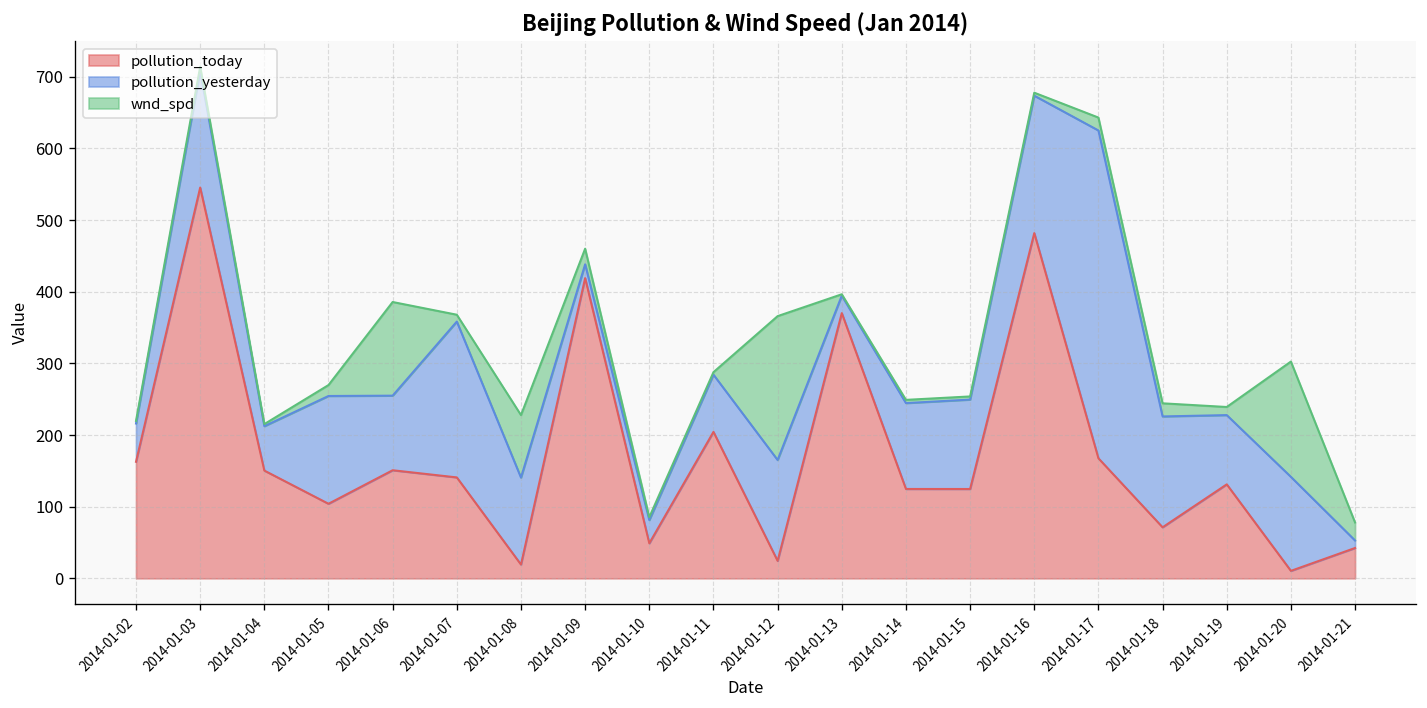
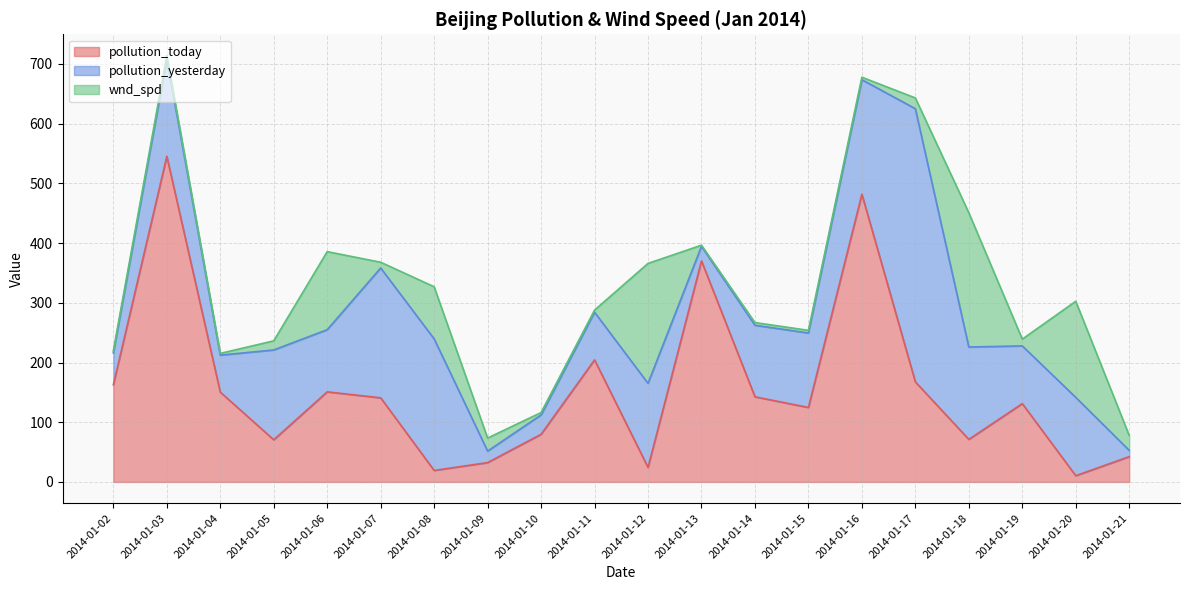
pollution_today, 2014-01-05: 100 -> 70
pollution_yesterday, 2014-01-08: 120 -> 220
pollution_today, 2014-01-09: 420 -> 30
pollution_today, 2014-01-10: 50 -> 80
pollution_today, 2014-01-14: 120 -> 140
wnd_spd, 2014-01-18: 20 -> 220
